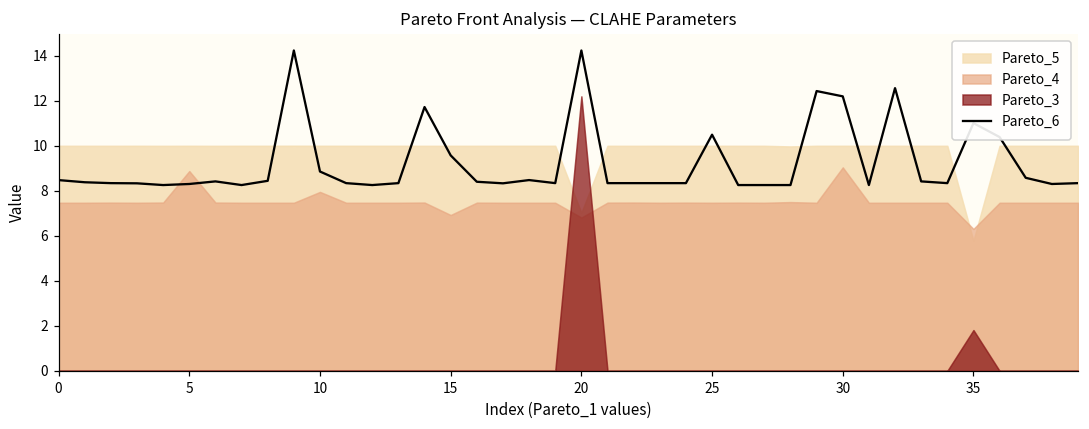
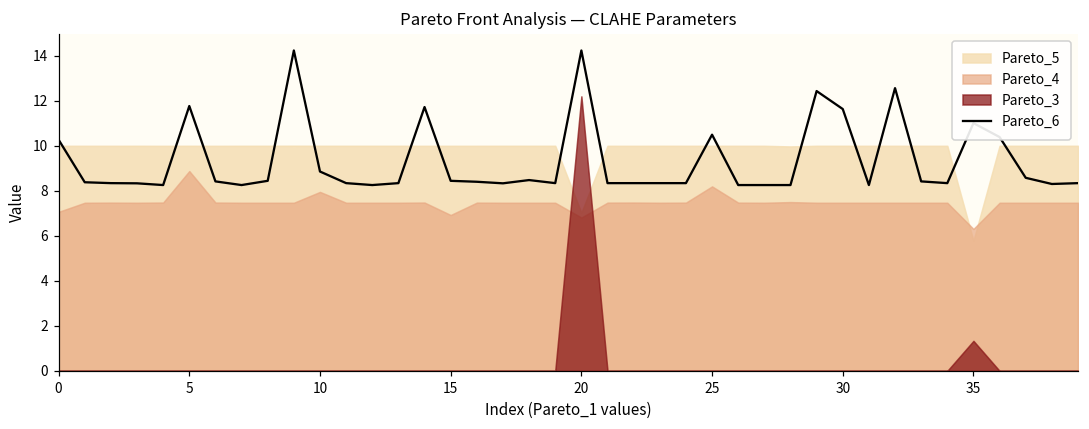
Pareto_6, 0: 8.5 -> 10.3
Pareto_4, 0: 7.5 -> 7.1
Pareto_6, 5: 8.3 -> 11.8
Pareto_6, 15: 9.6 -> 8.4
Pareto_4, 25: 7.5 -> 8.2
Pareto_6, 30: 12.2 -> 11.6
Pareto_4, 30: 9.0 -> 7.5
Pareto_3, 35: 1.8 -> 1.3
